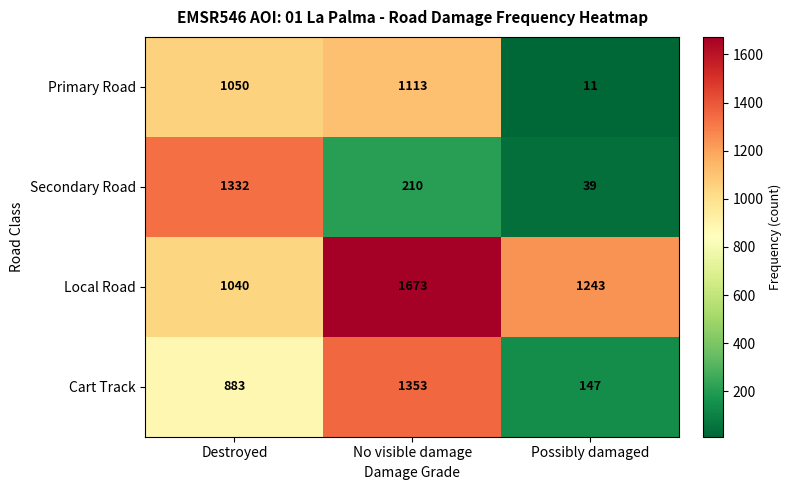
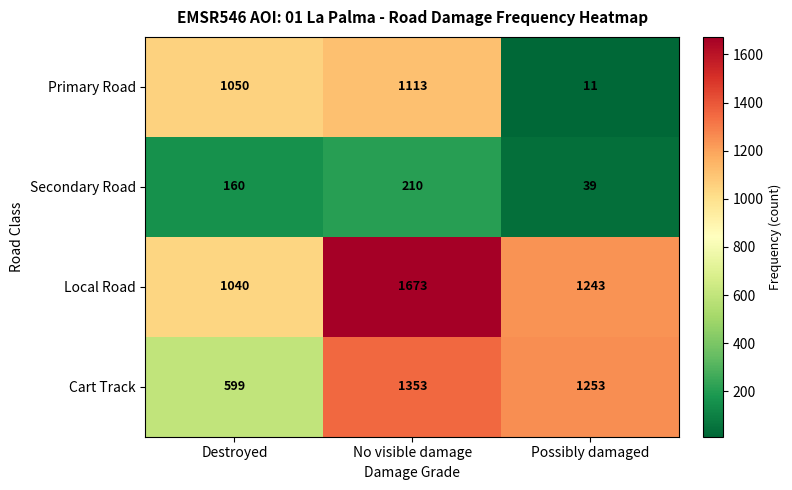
Secondary Road, Destroyed: 1332 -> 160
Cart Track, Destroyed: 883 -> 599
Cart Track, Possibly damaged: 147 -> 1253
